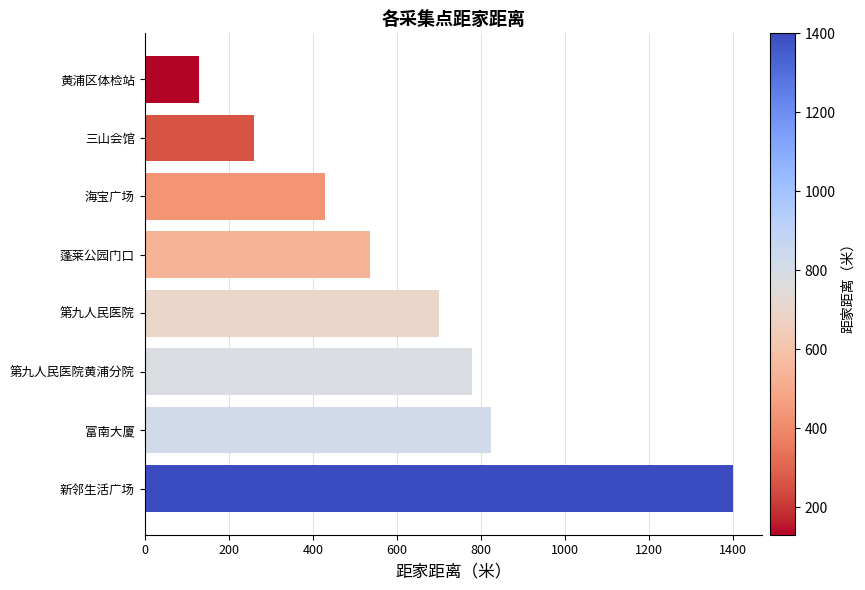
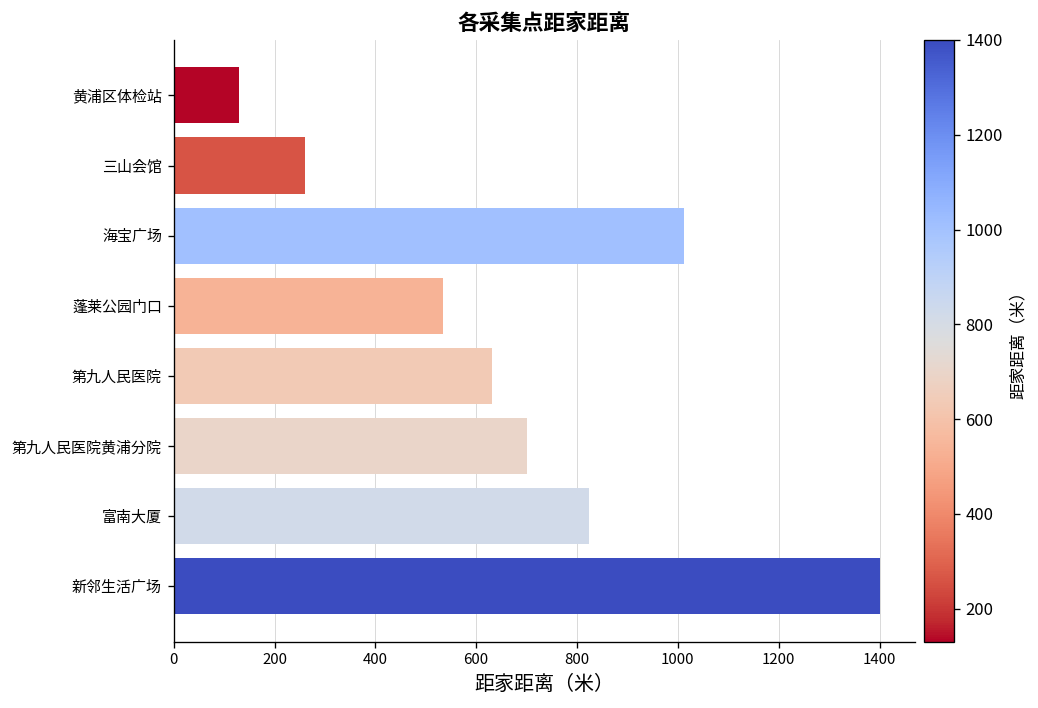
海宝广场: 430 -> 1010
第九人民医院: 700 -> 630
第九人民医院黄浦分院: 780 -> 700
